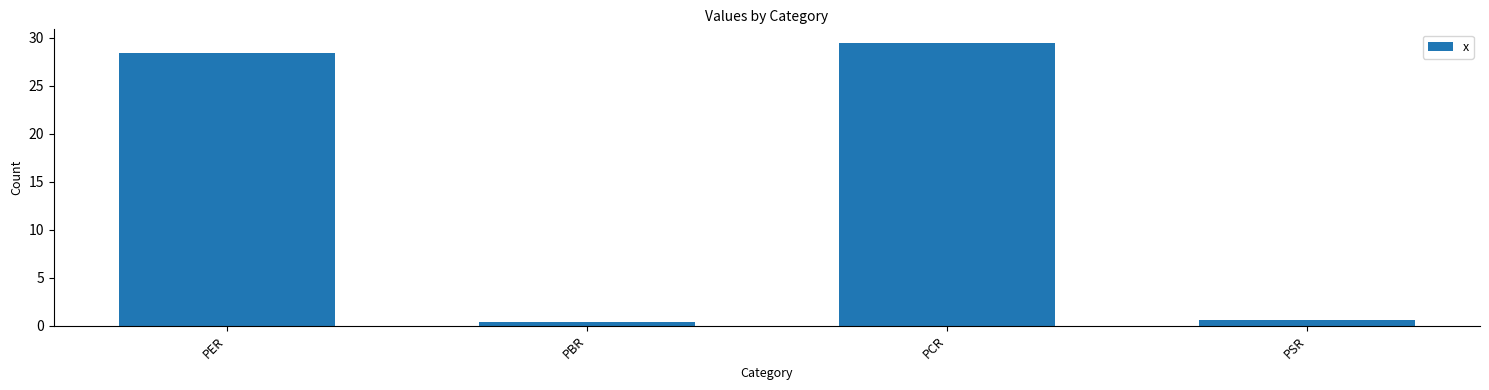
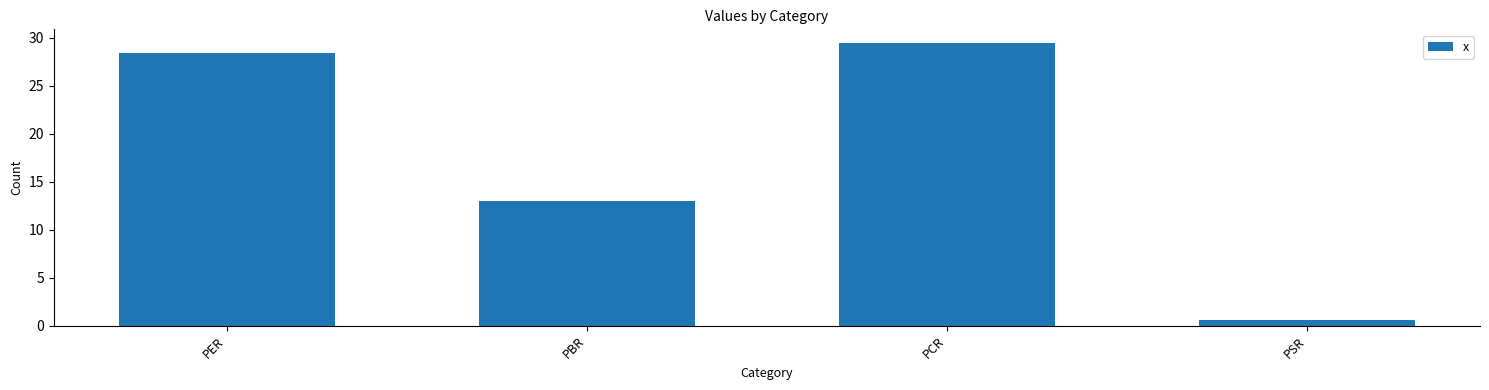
PBR: 0 -> 13
